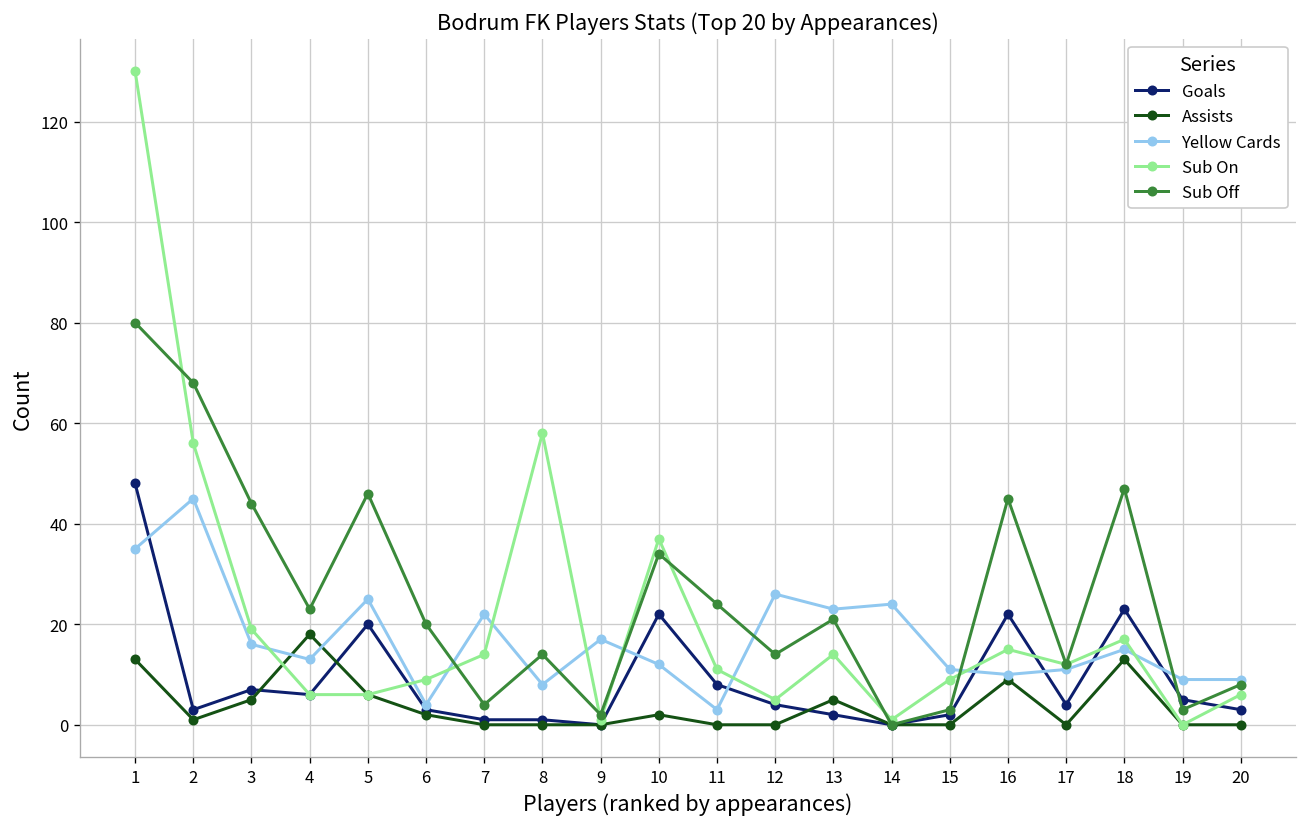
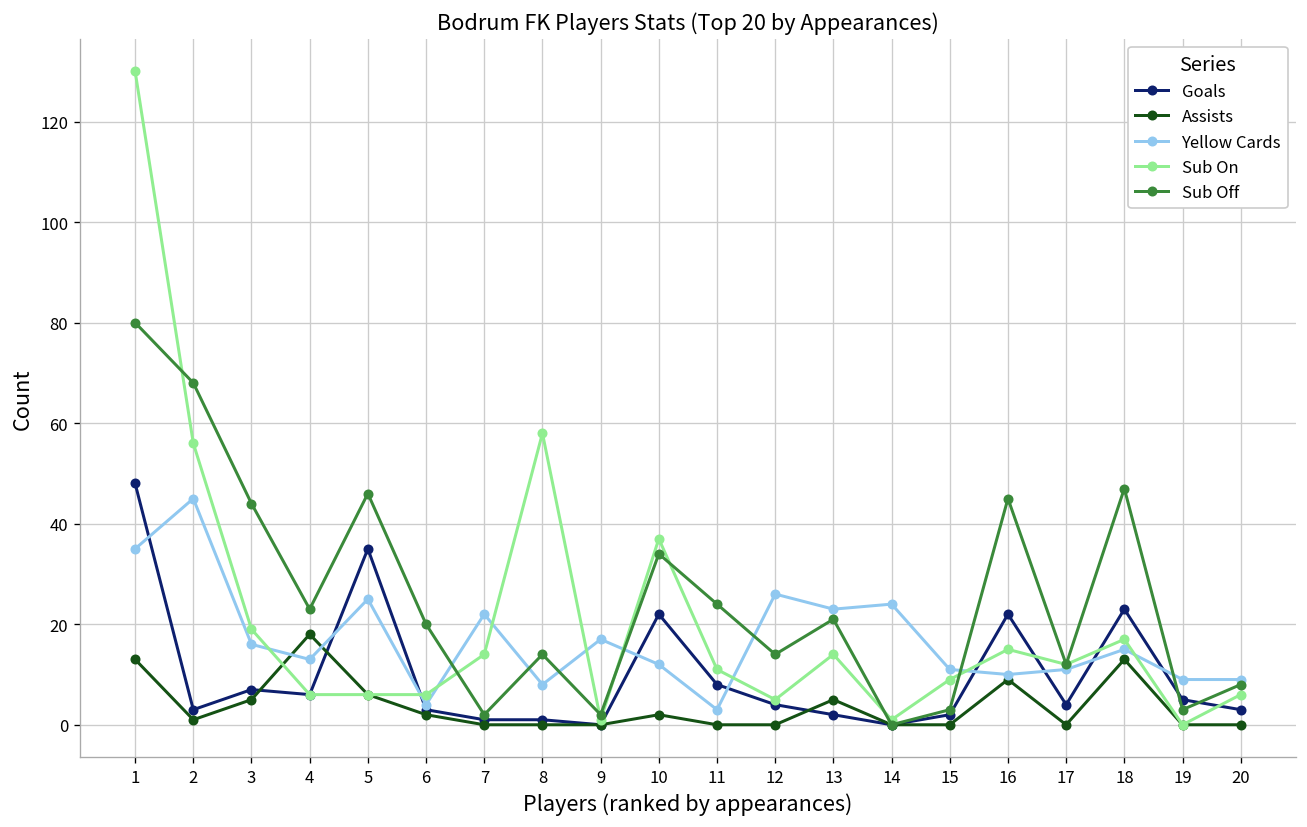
Goals, 5: 20 -> 35
Sub On, 6: 9 -> 6
Sub Off, 7: 4 -> 2
